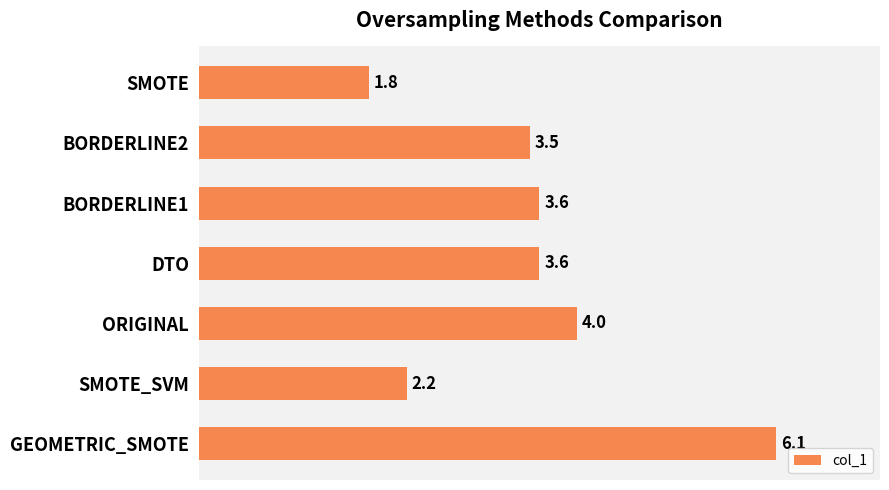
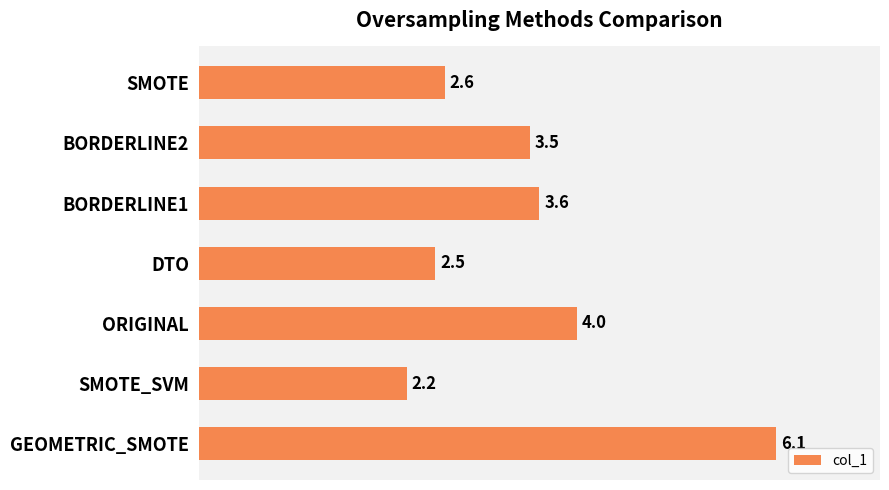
SMOTE: 1.8 -> 2.6
DTO: 3.6 -> 2.5
